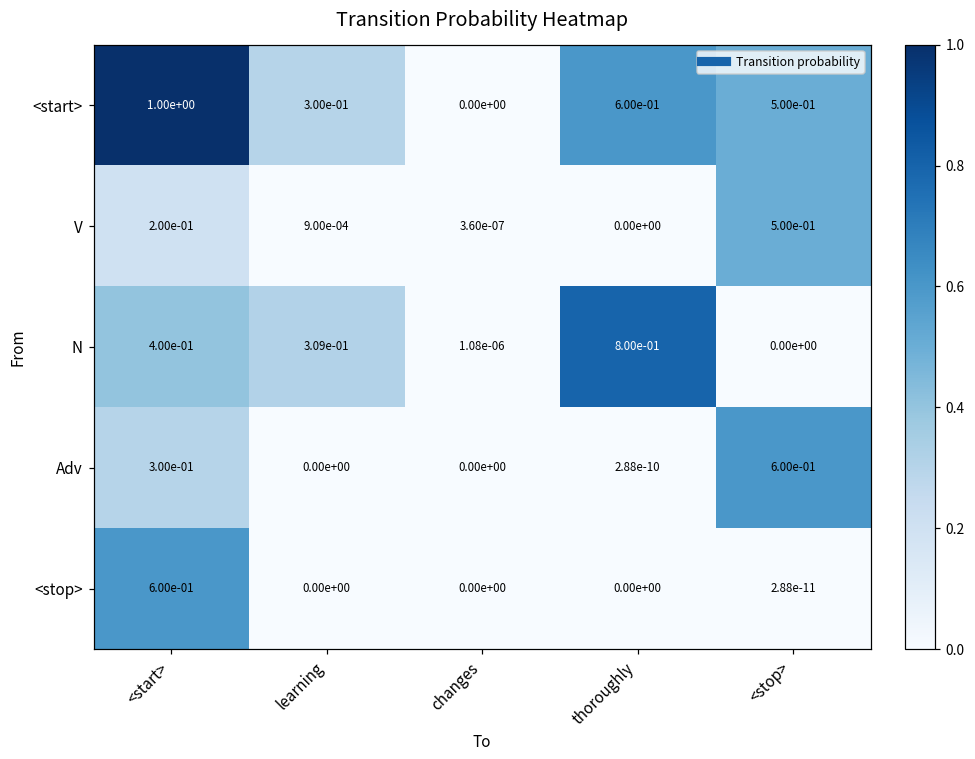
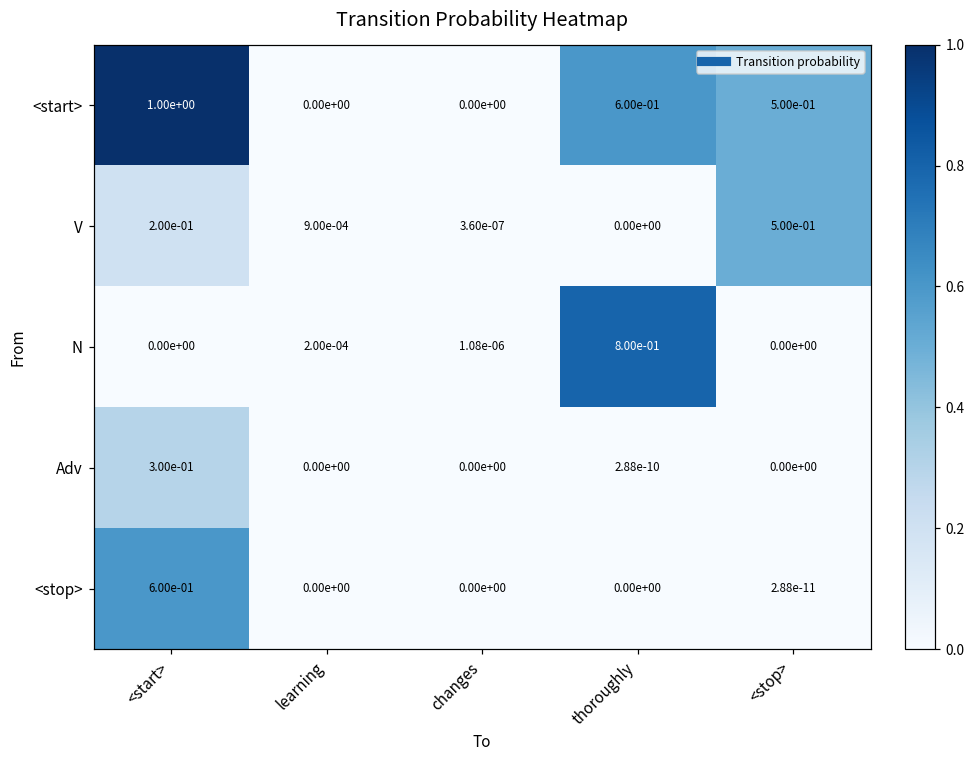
<start>, learning: 3.00e-01 -> 0.00e+00
N, <start>: 4.00e-01 -> 0.00e+00
N, learning: 3.09e-01 -> 2.00e-04
Adv, <stop>: 6.00e-01 -> 0.00e+00
